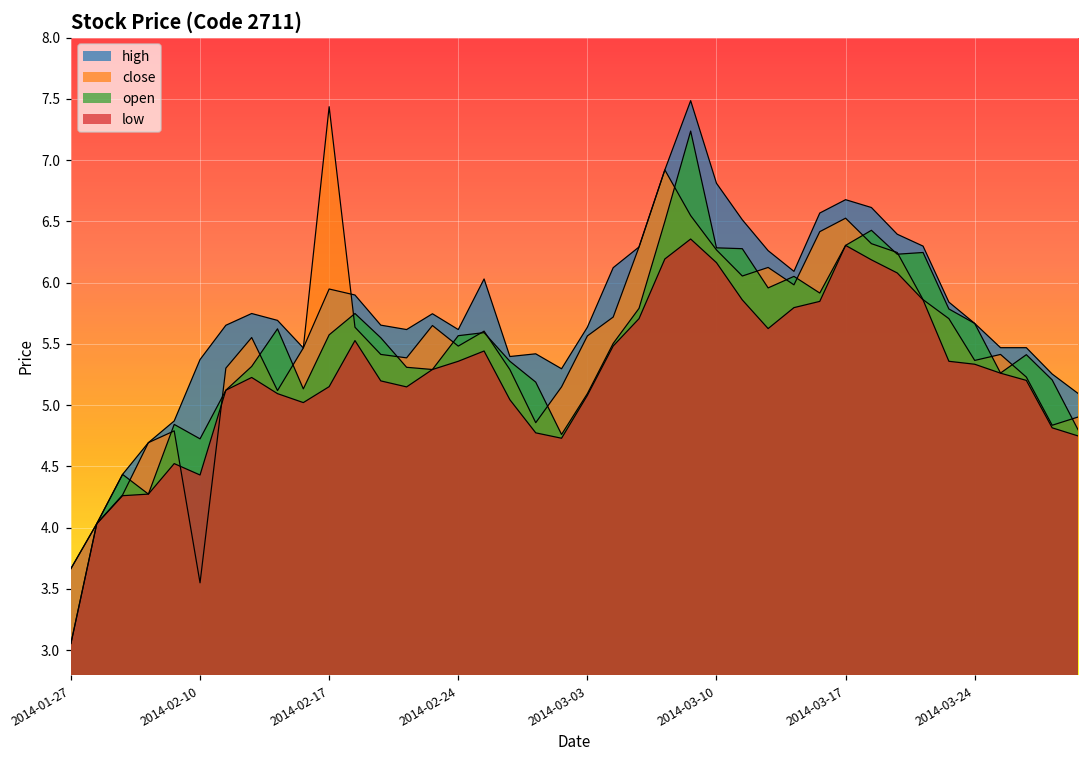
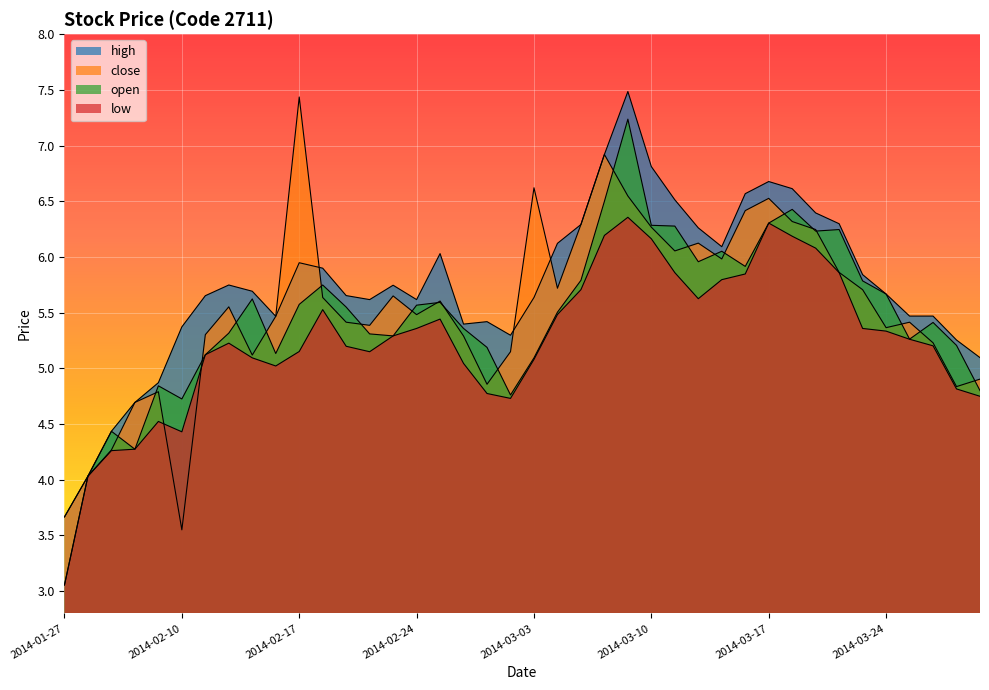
close, 2014-03-03: 5.57 -> 6.62
